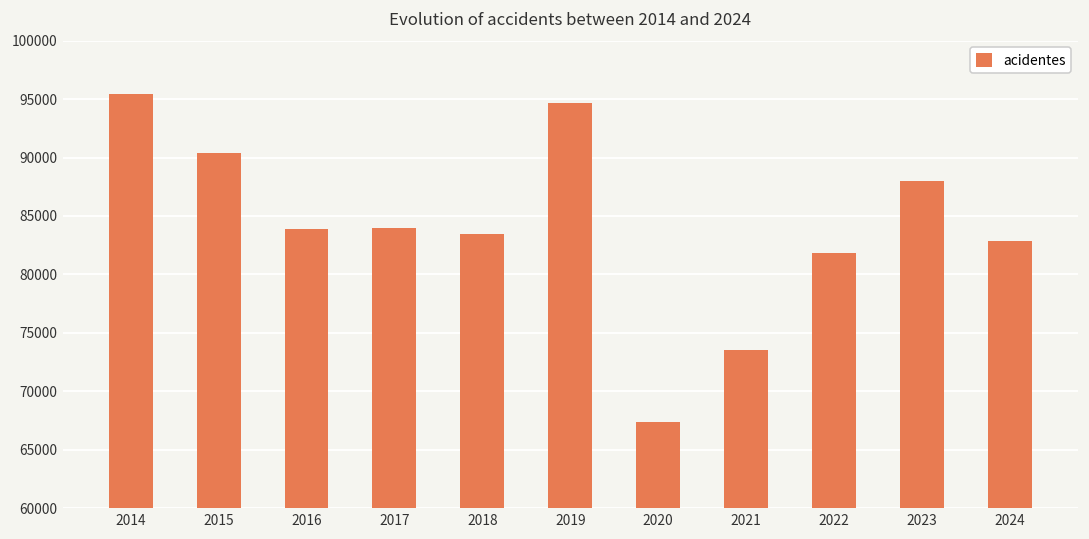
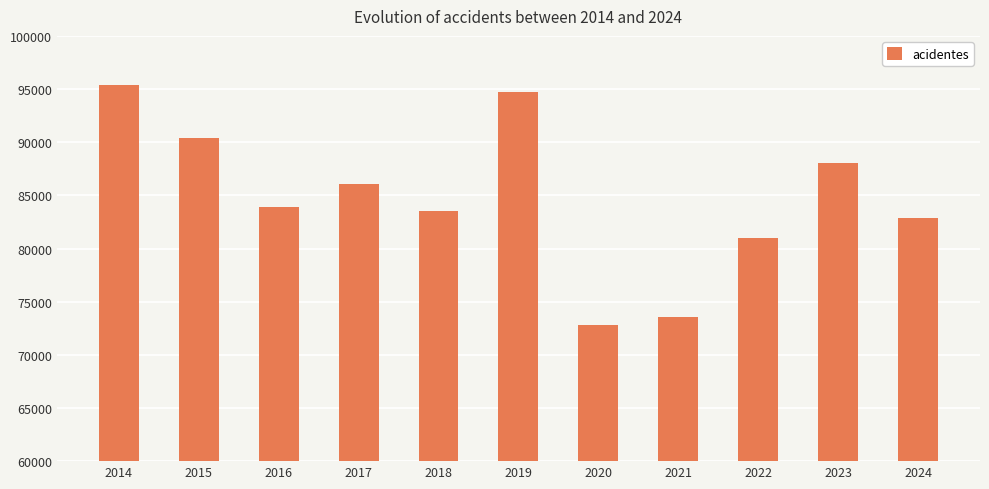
2017: 84000 -> 86100
2020: 67400 -> 72800
2022: 81800 -> 81000
